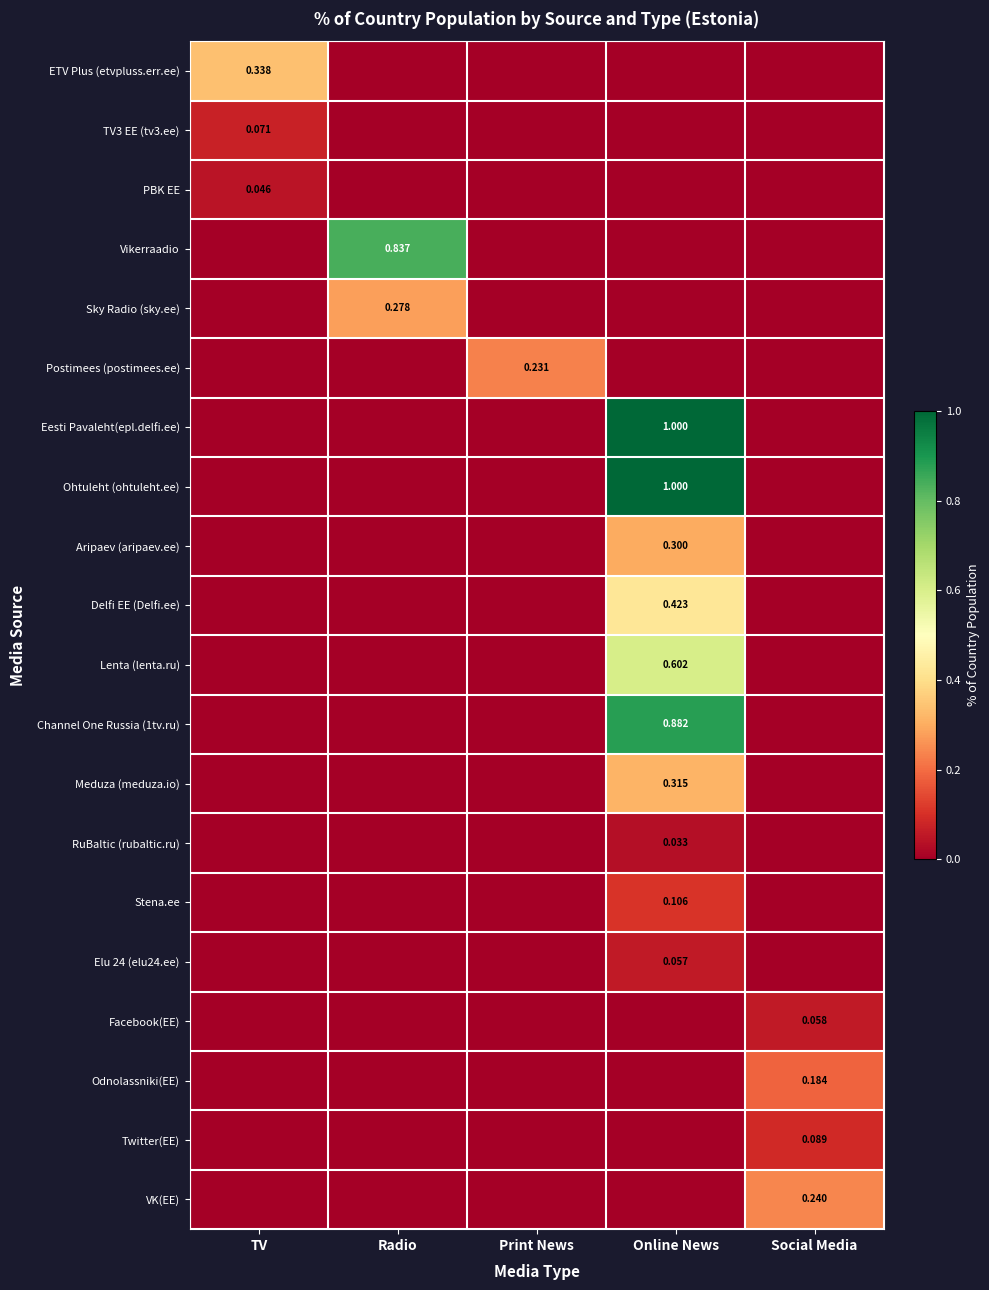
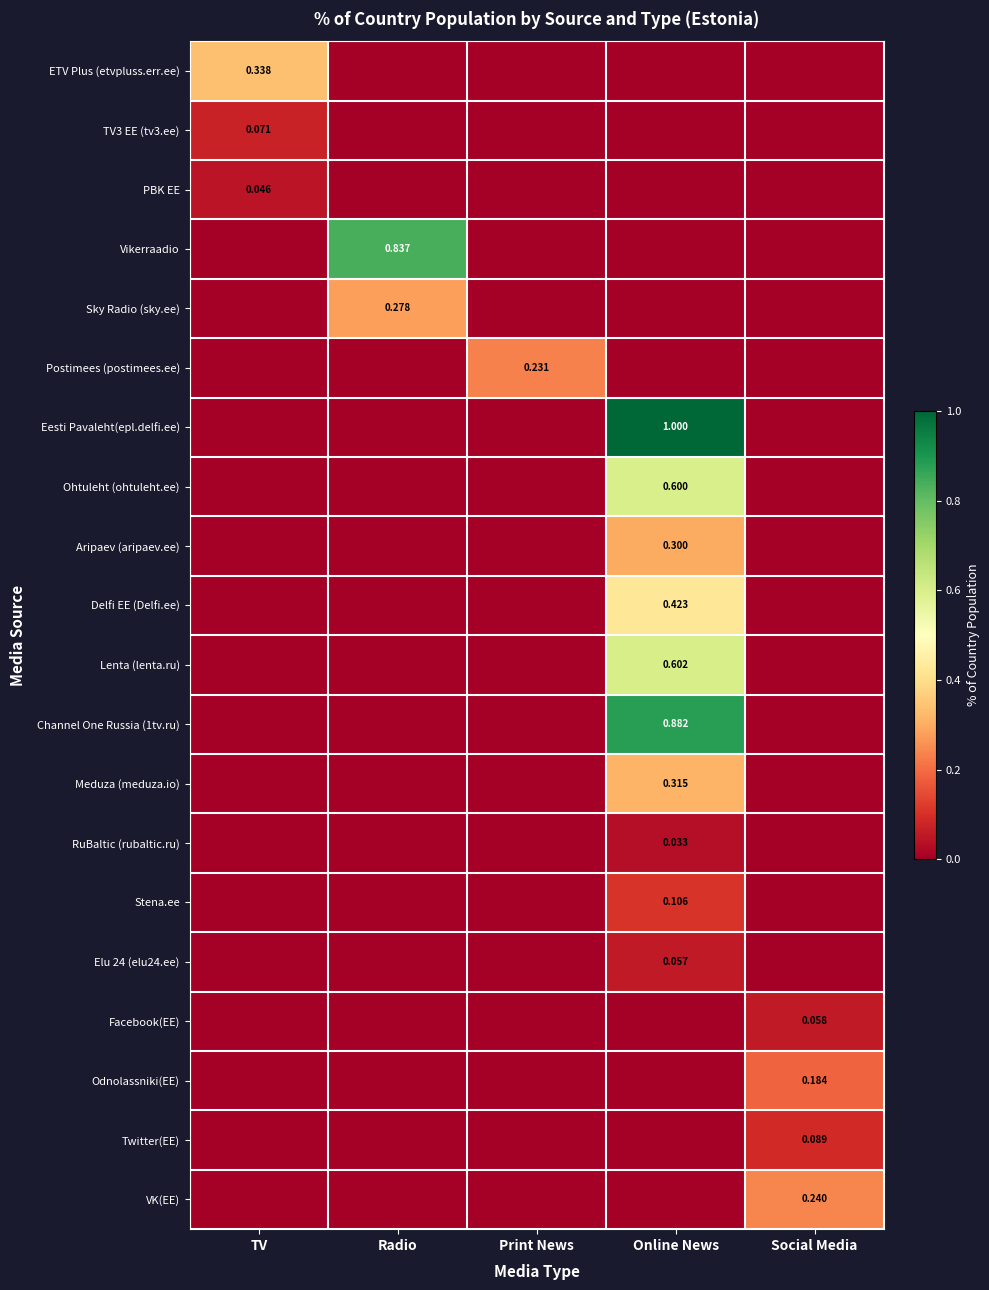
Ohtuleht (ohtuleht.ee), Online News: 1.000 -> 0.600
